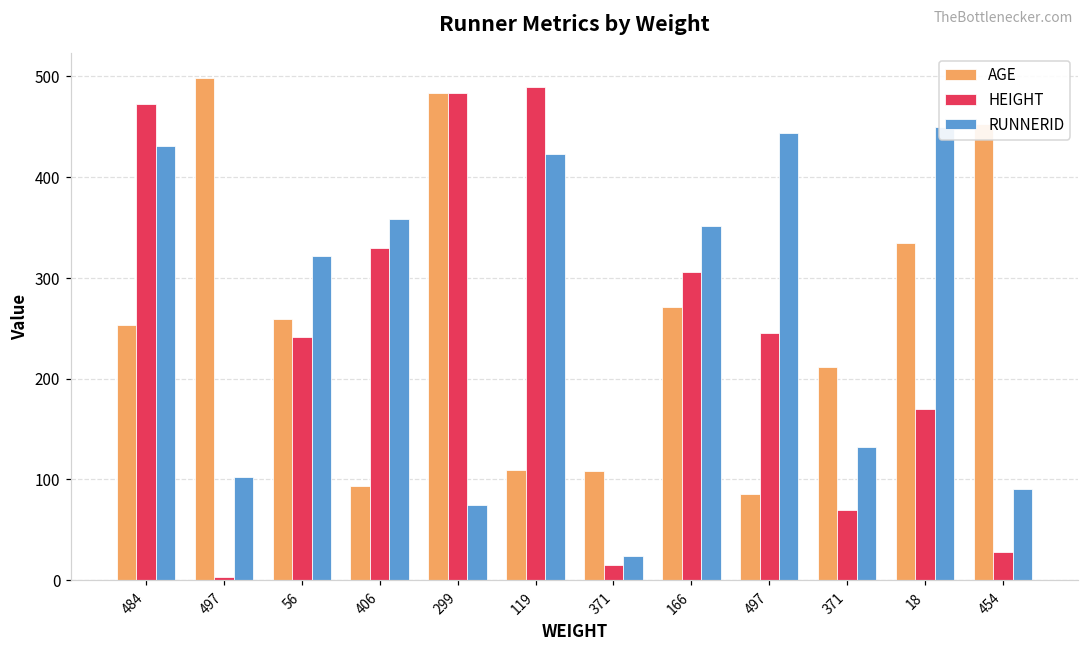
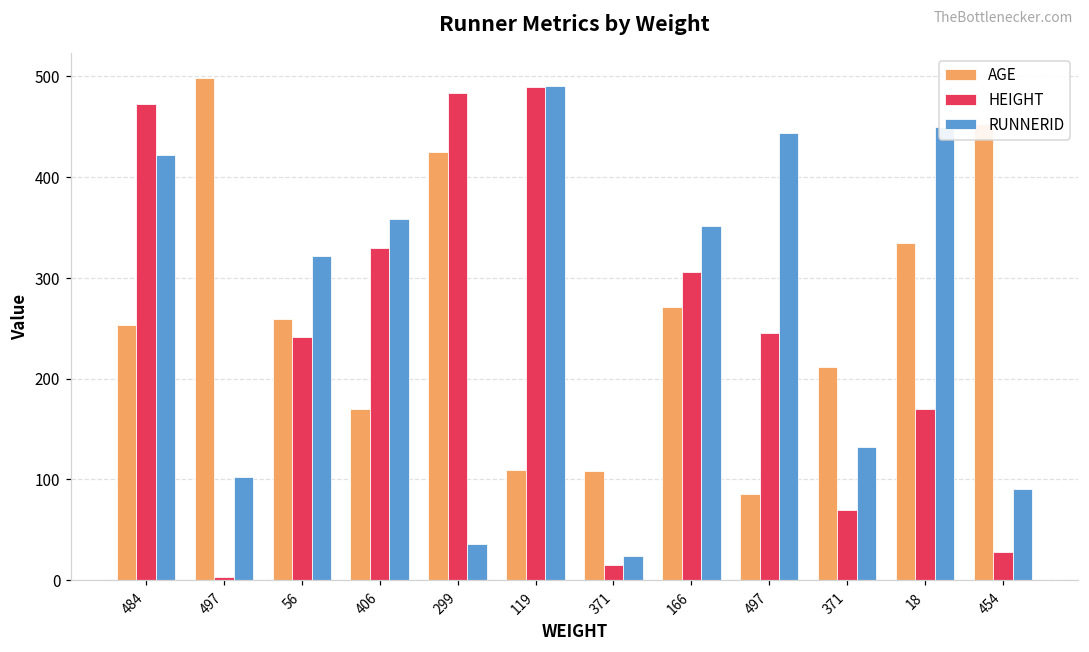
RUNNERID, 484: 430 -> 420
AGE, 406: 90 -> 170
AGE, 299: 480 -> 430
RUNNERID, 299: 80 -> 40
RUNNERID, 119: 420 -> 490
